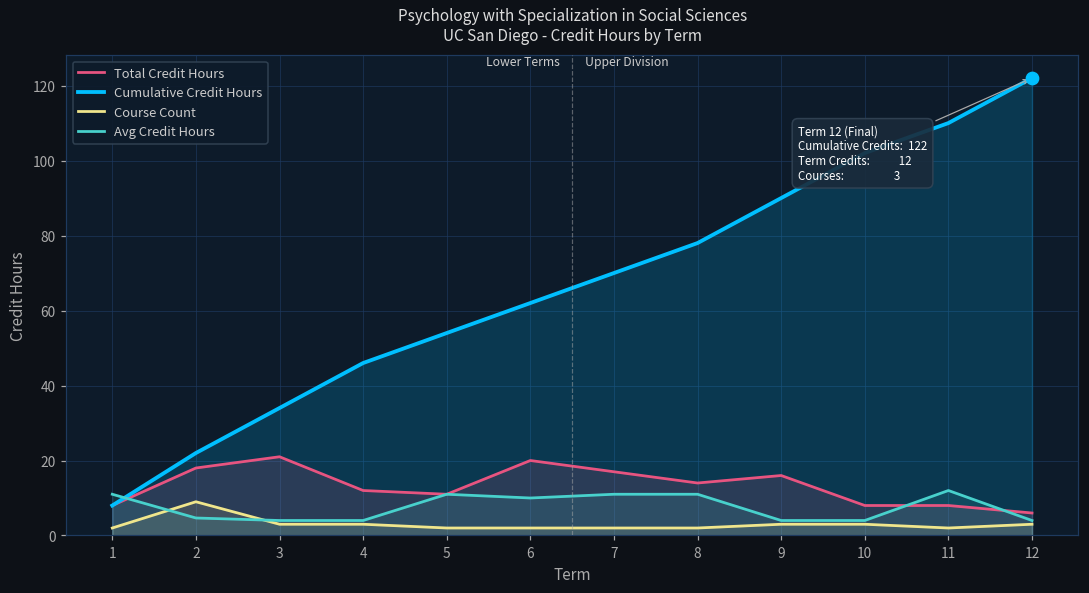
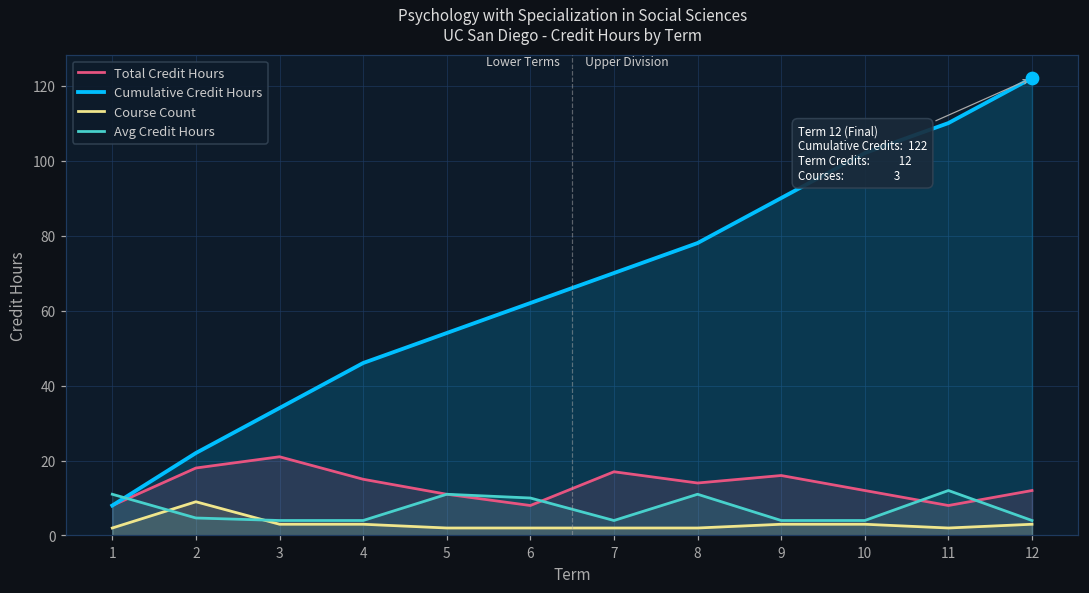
Total Credit Hours, 4: 12 -> 15
Total Credit Hours, 6: 20 -> 8
Avg Credit Hours, 7: 11 -> 4
Total Credit Hours, 10: 8 -> 12
Total Credit Hours, 12: 6 -> 12
